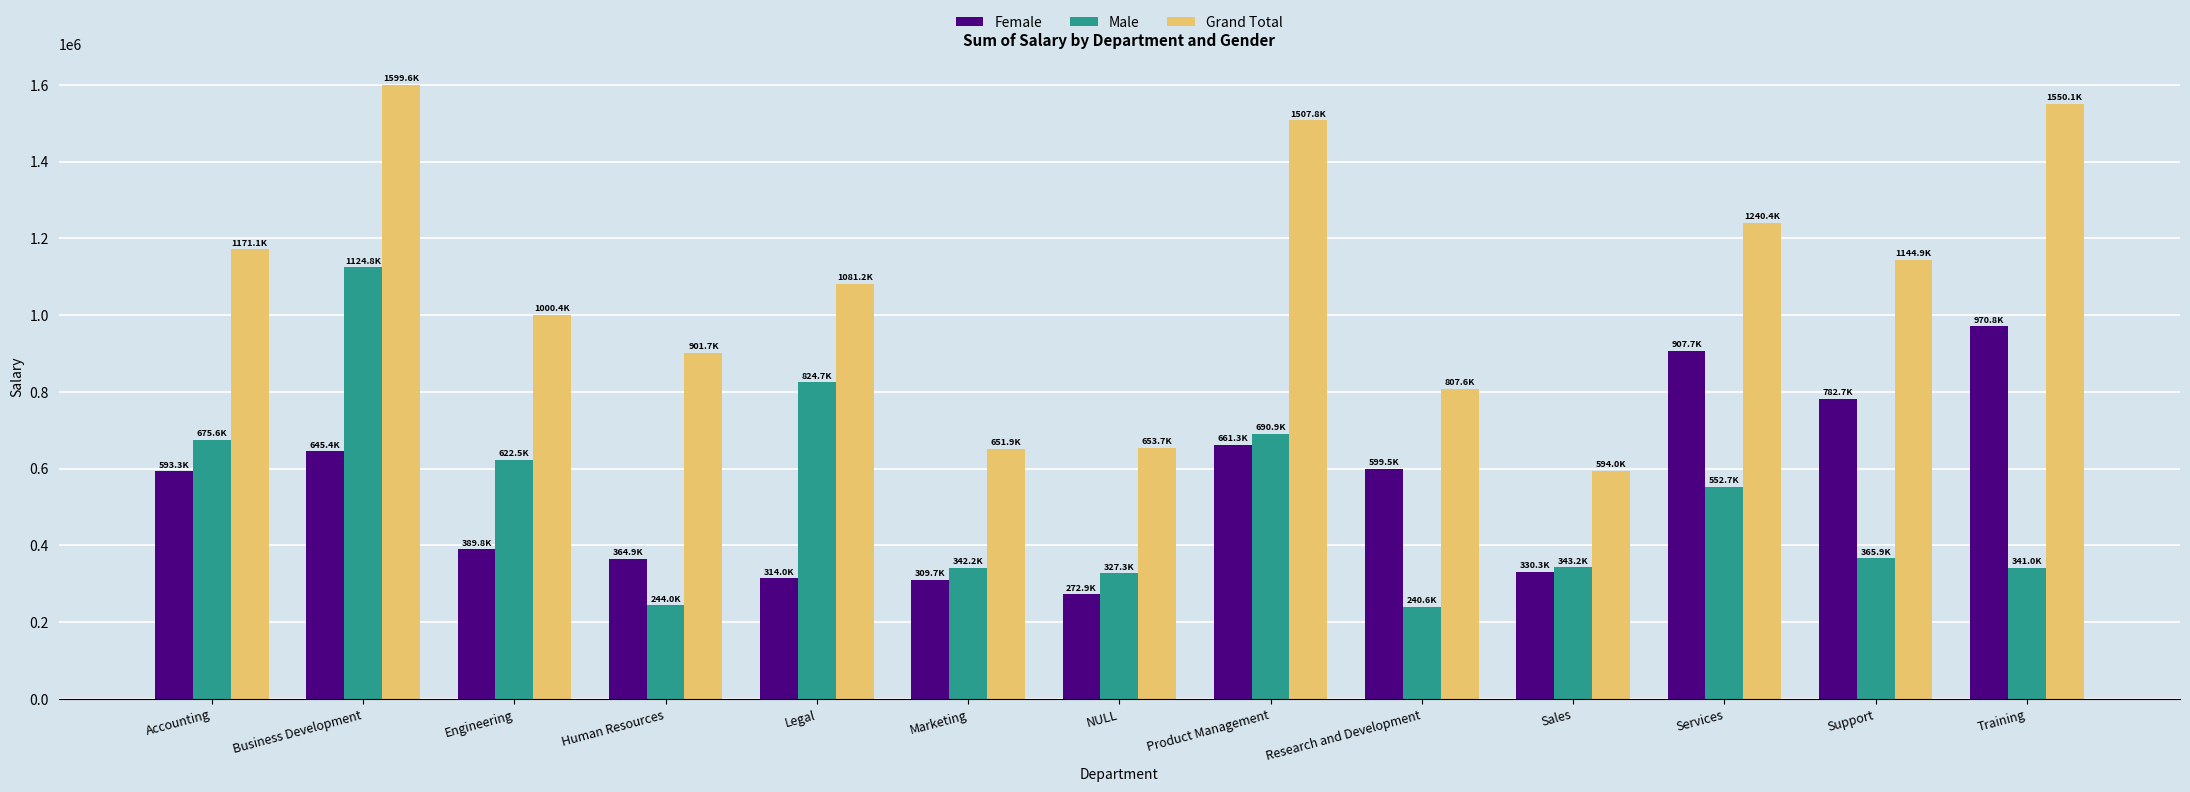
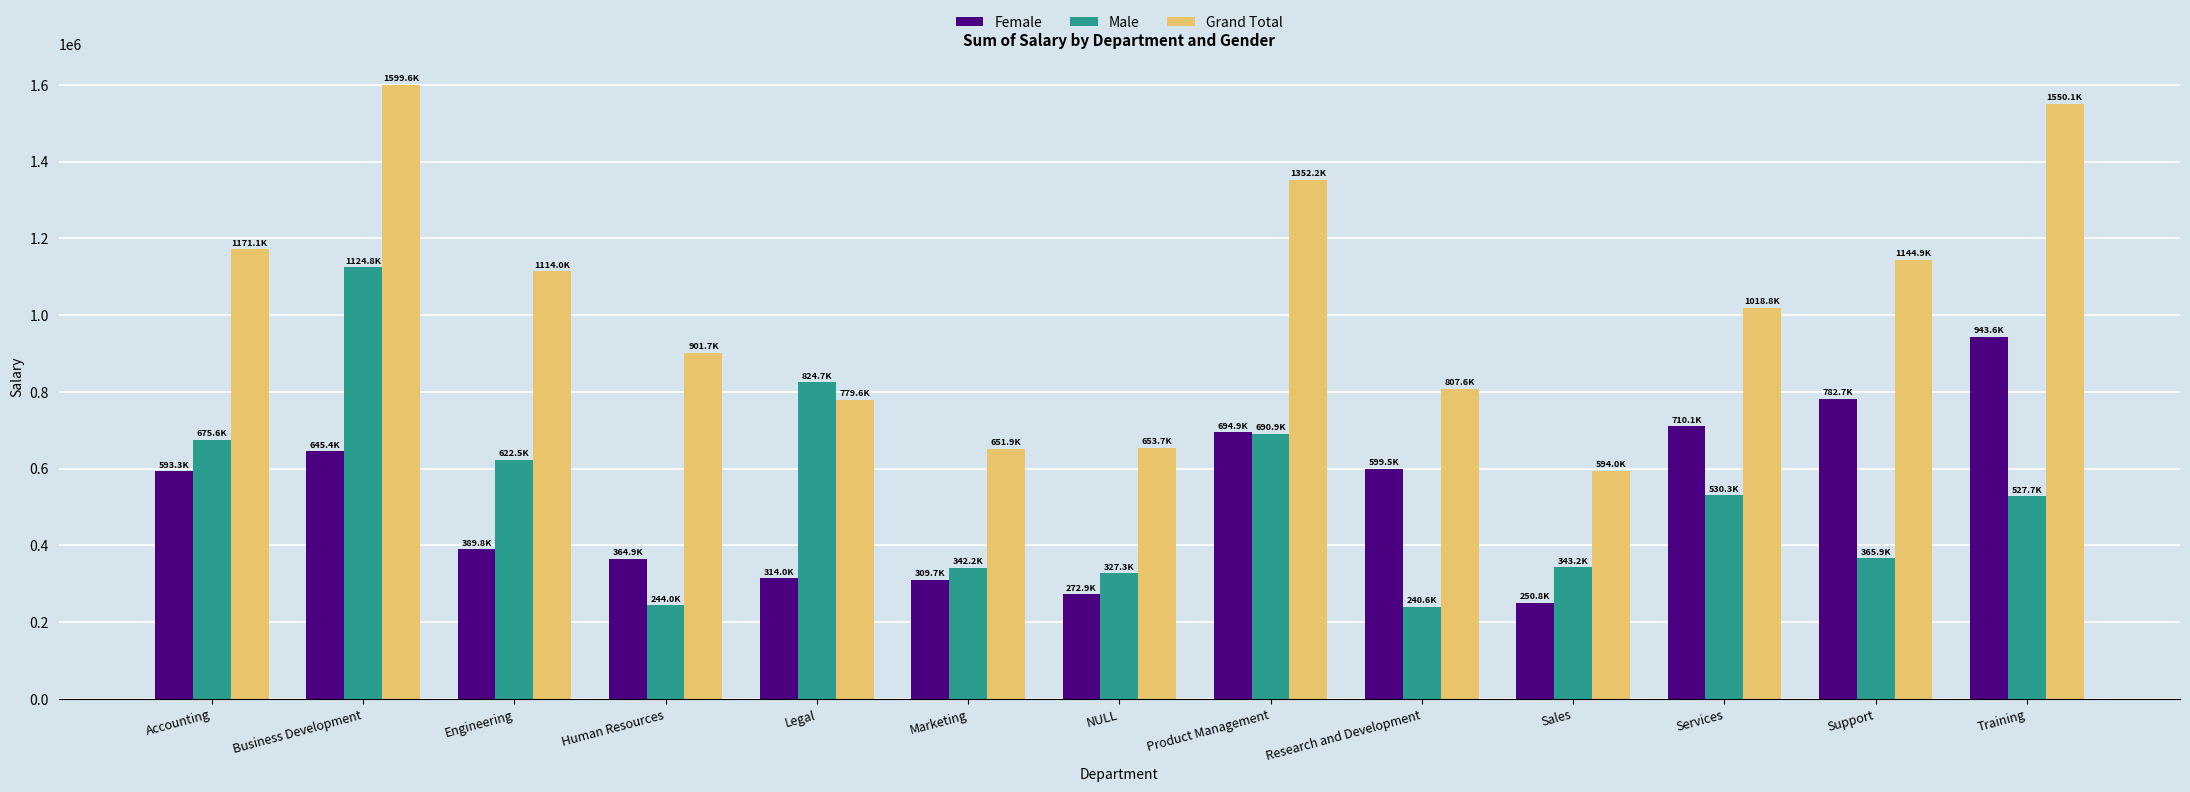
Grand Total, Engineering: 1000.4K -> 1114.0K
Grand Total, Legal: 1081.2K -> 779.6K
Female, Product Management: 661.3K -> 694.9K
Grand Total, Product Management: 1507.8K -> 1352.2K
Female, Sales: 330.3K -> 250.8K
Female, Services: 907.7K -> 710.1K
Male, Services: 552.7K -> 530.3K
Grand Total, Services: 1240.4K -> 1018.8K
Female, Training: 970.8K -> 943.6K
Male, Training: 341.0K -> 527.7K
